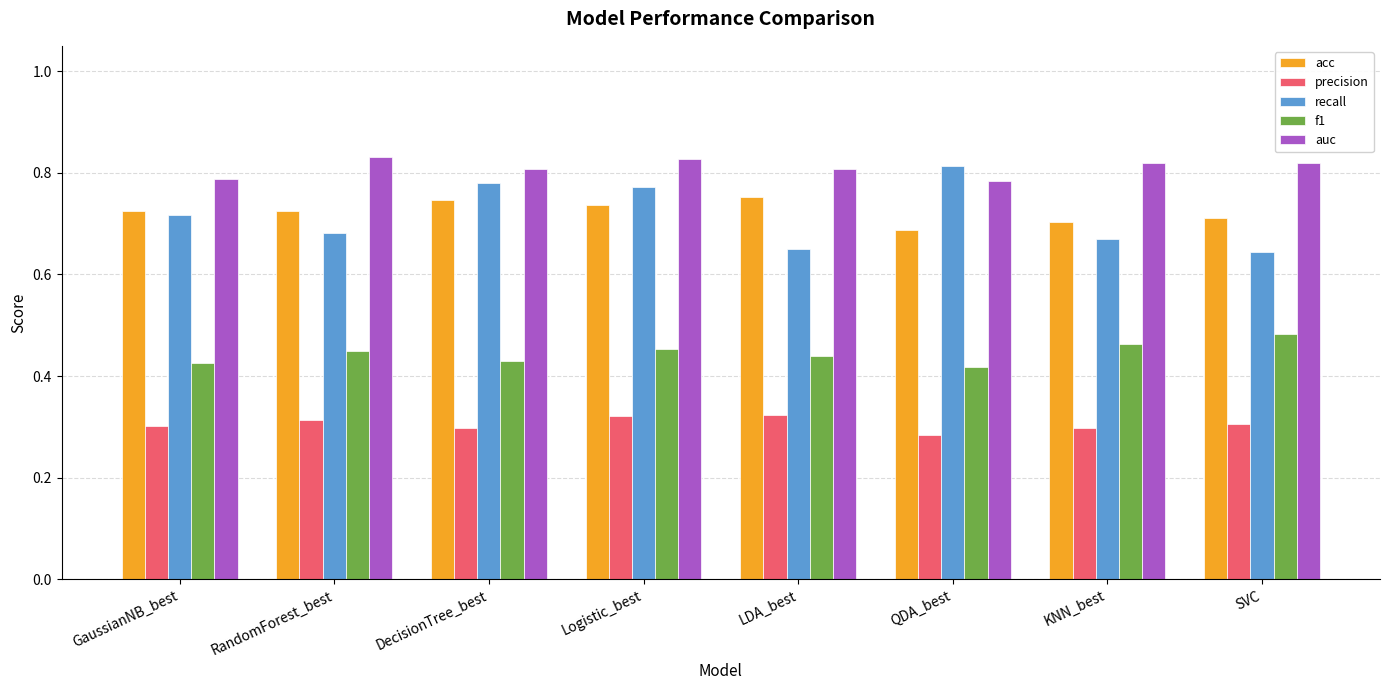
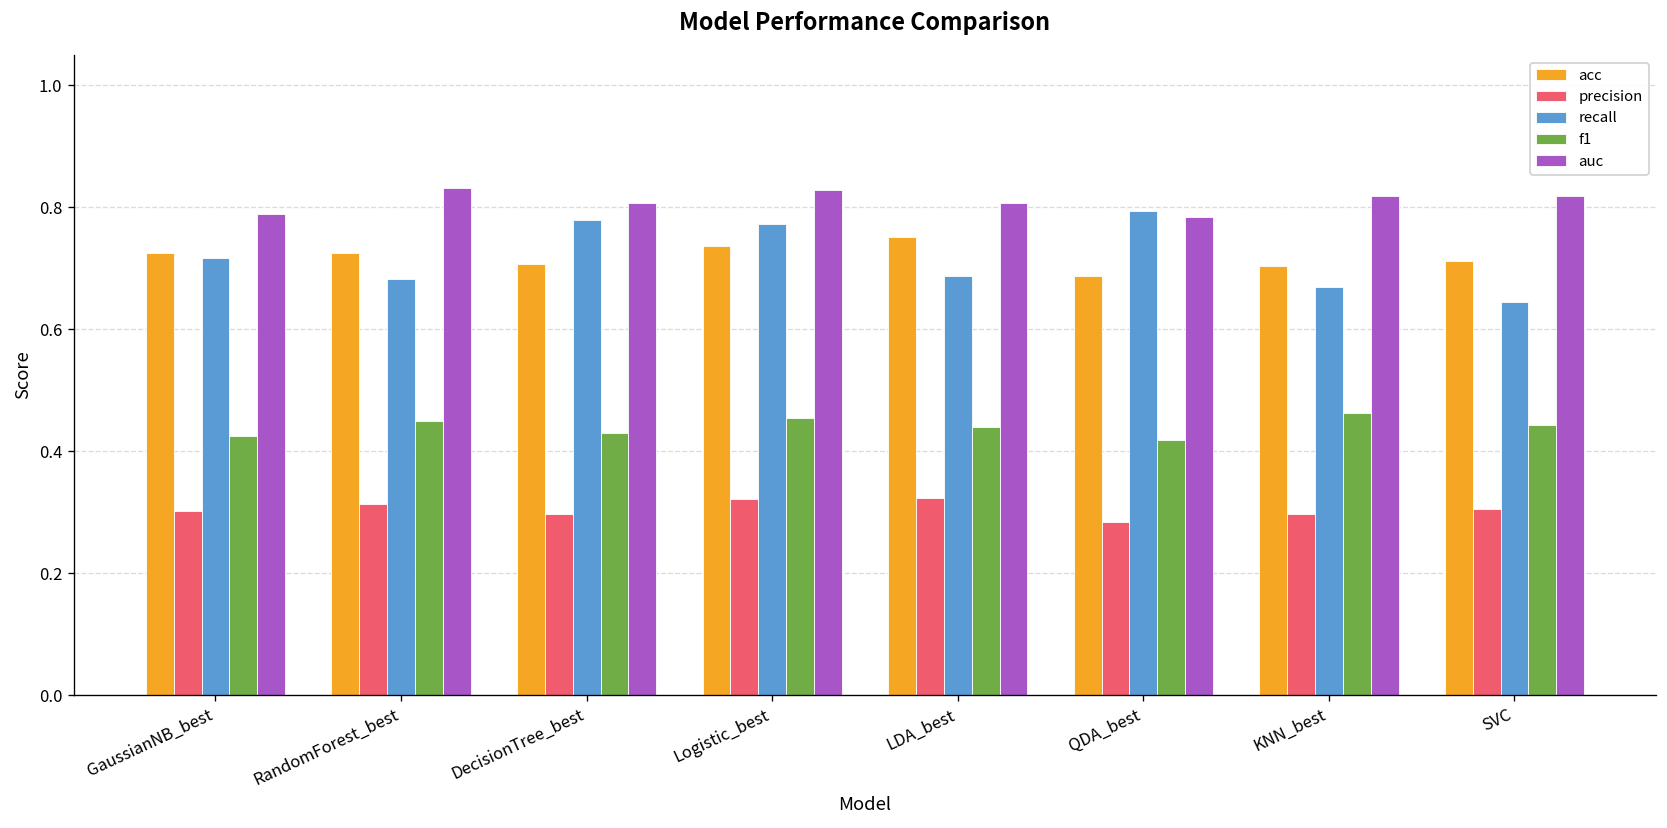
acc, DecisionTree_best: 0.75 -> 0.71
recall, LDA_best: 0.65 -> 0.69
recall, QDA_best: 0.81 -> 0.79
f1, SVC: 0.48 -> 0.44
